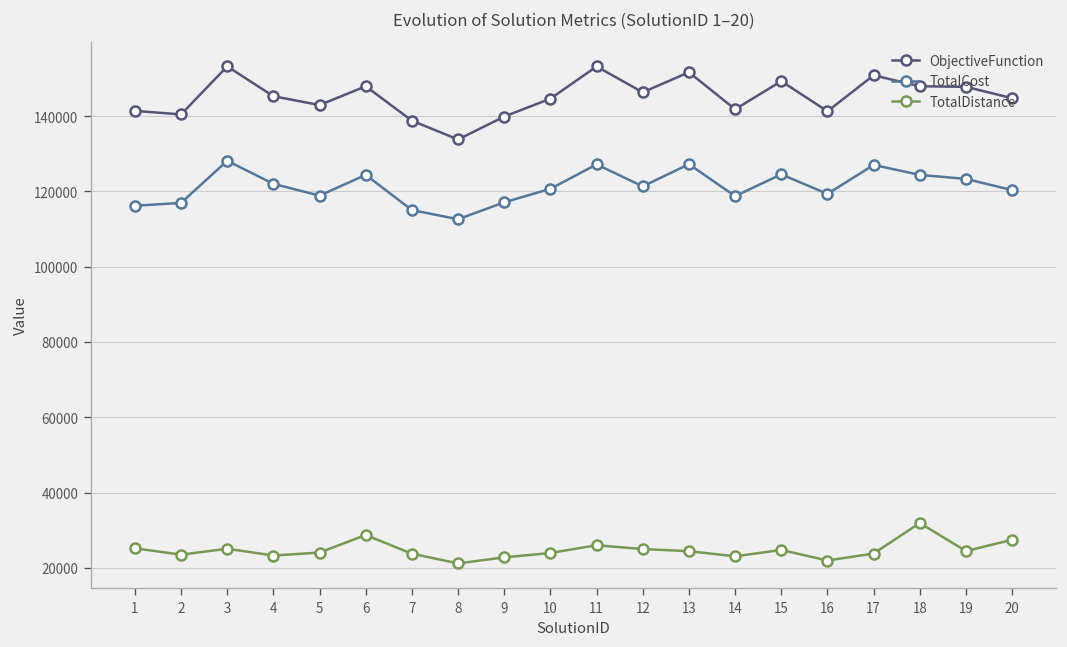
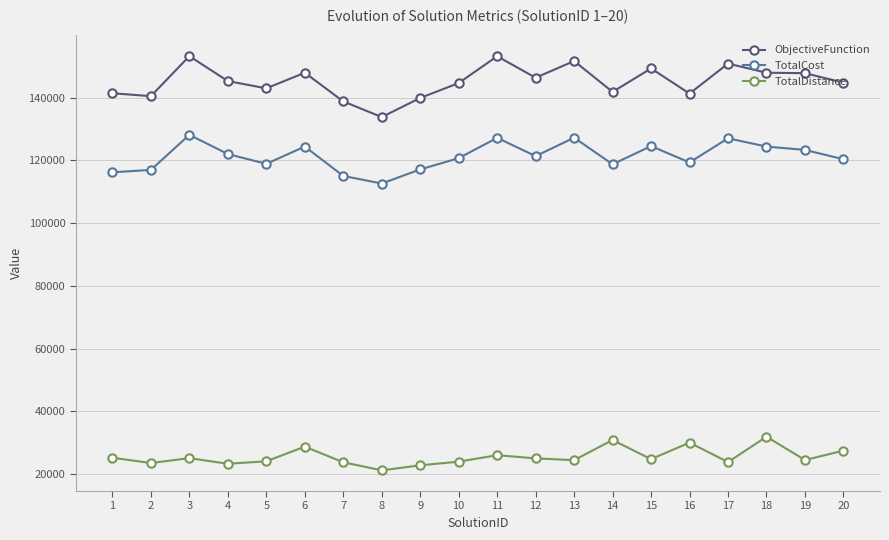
TotalDistance, 14: 23000 -> 31000
TotalDistance, 16: 22000 -> 30000
